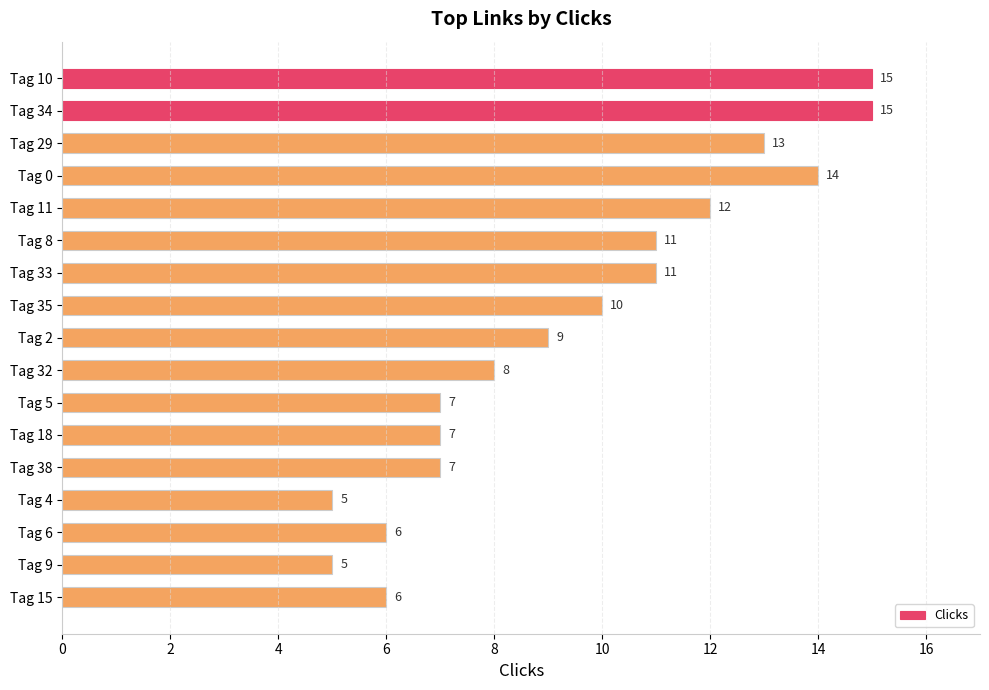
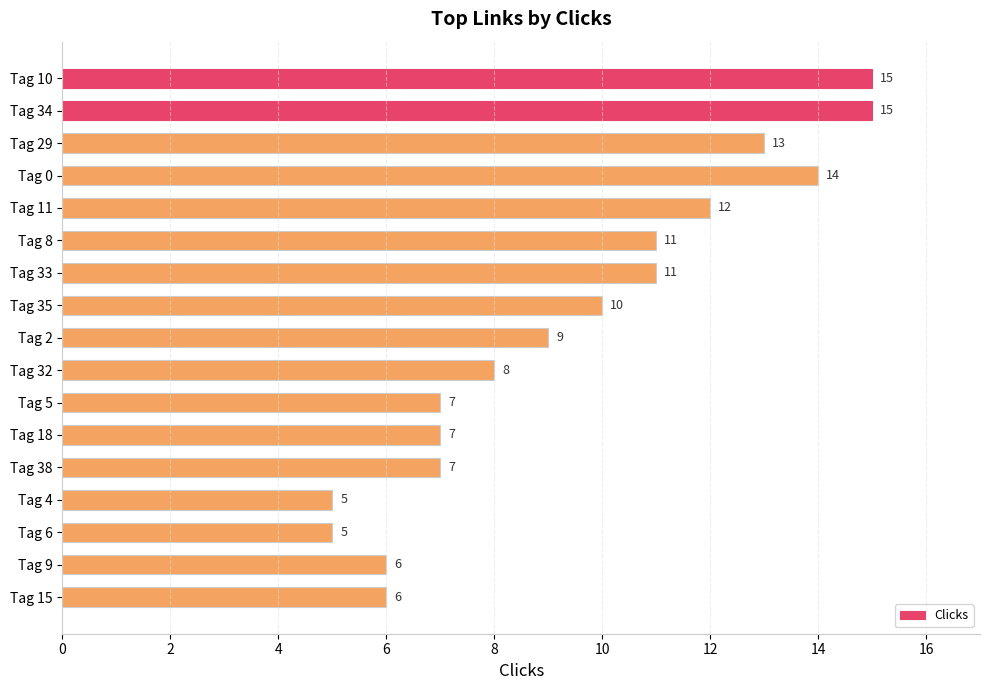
Tag 6: 6 -> 5
Tag 9: 5 -> 6
